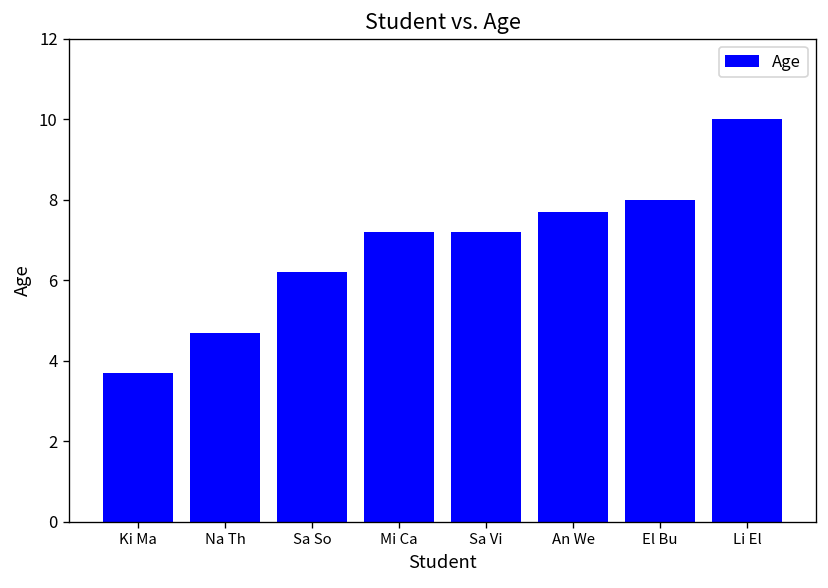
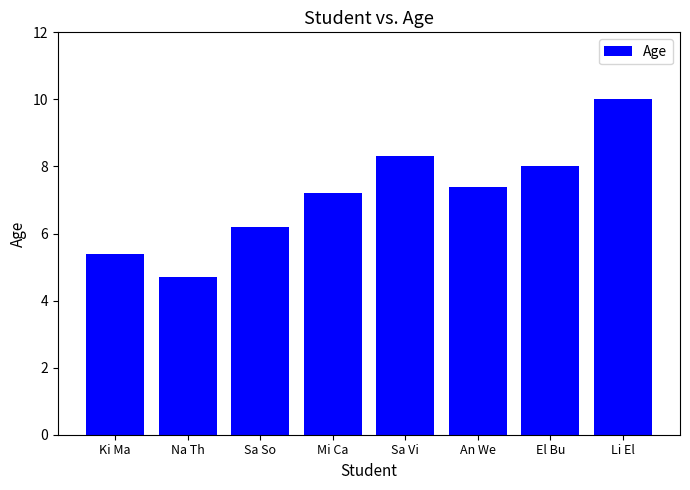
Ki Ma: 3.7 -> 5.4
Sa Vi: 7.2 -> 8.3
An We: 7.7 -> 7.4
